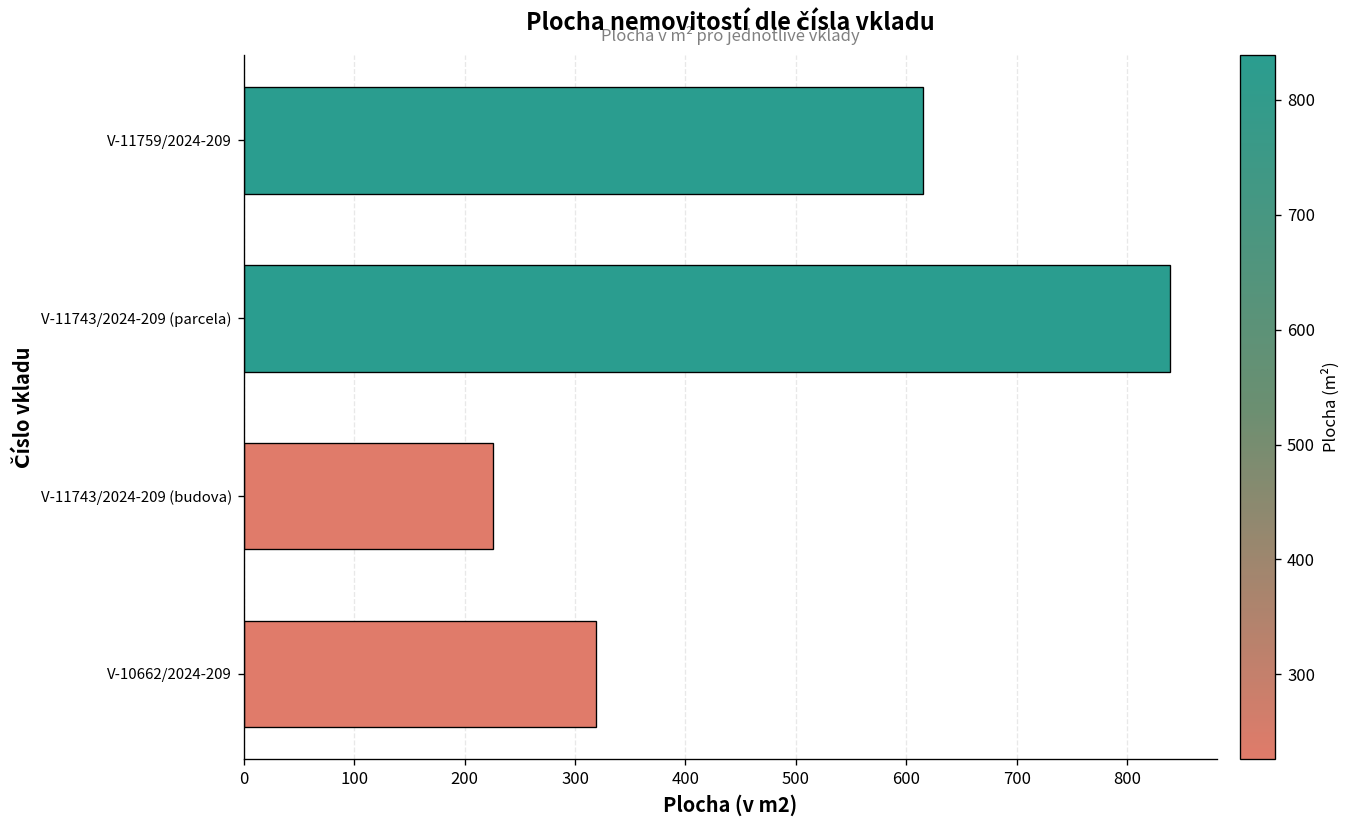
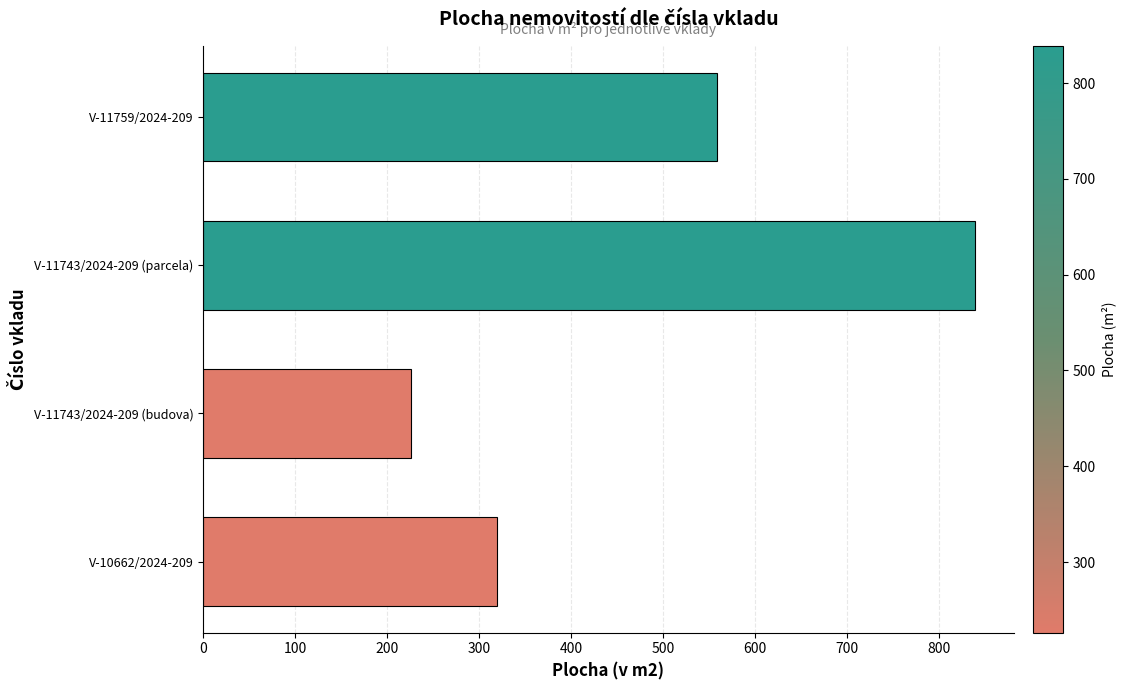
V-11759/2024-209: 610 -> 560
